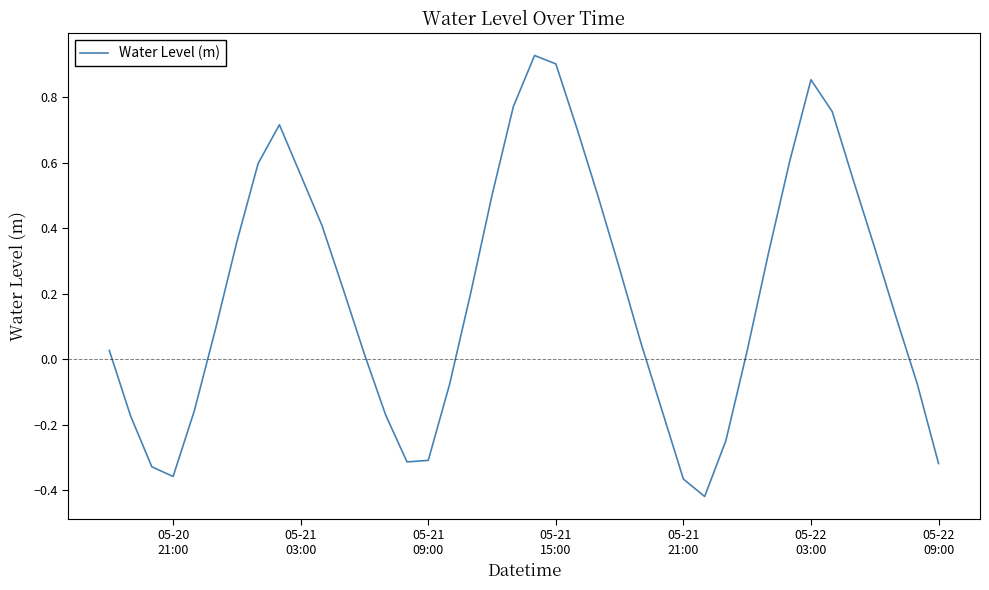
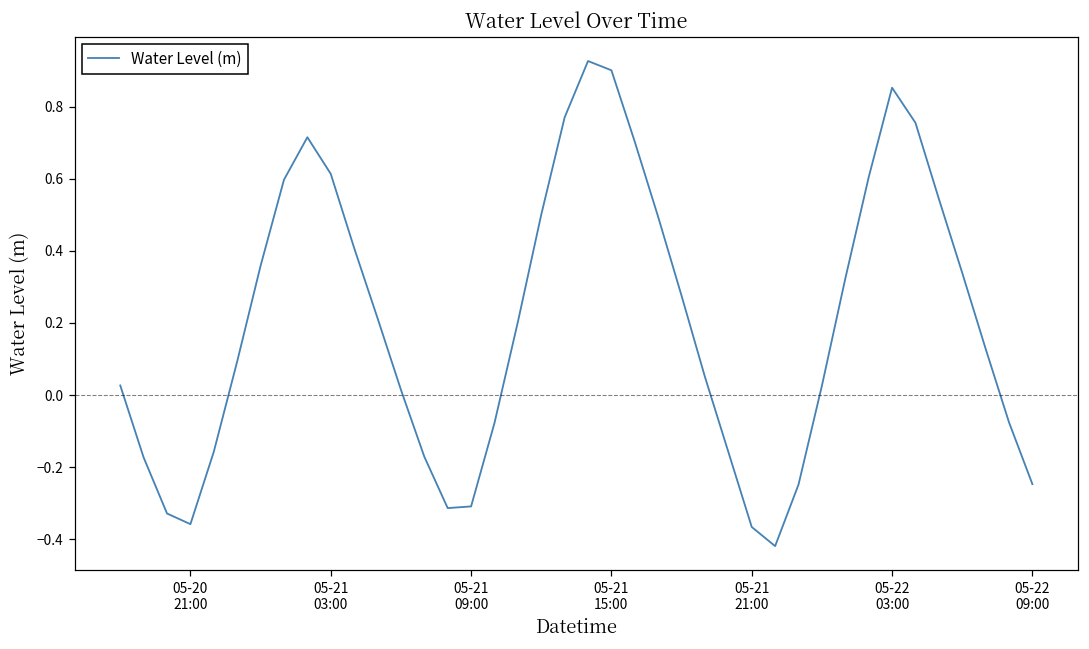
05-21 03:00: 0.56 -> 0.61
05-22 09:00: -0.32 -> -0.25
